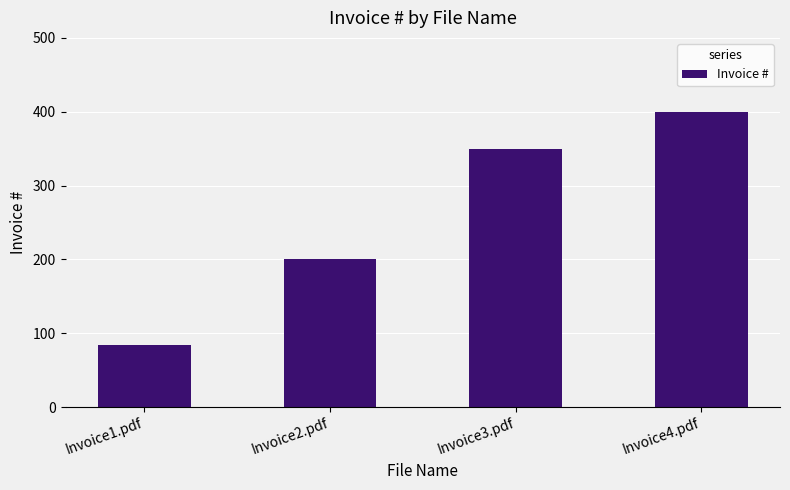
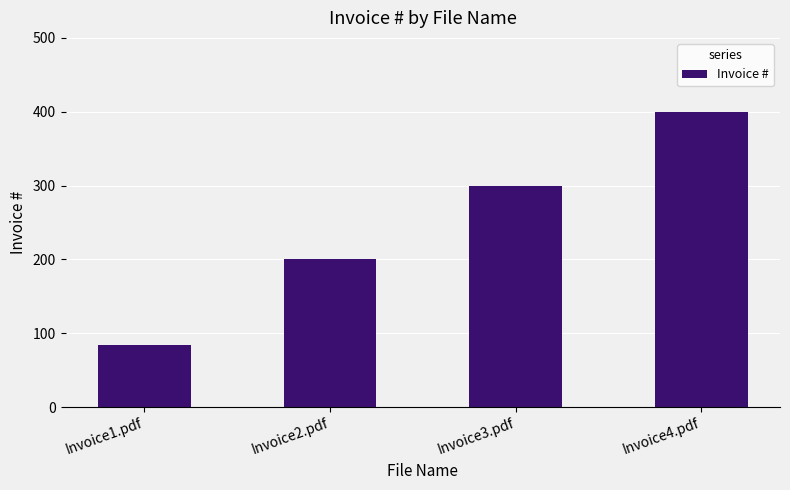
Invoice3.pdf: 350 -> 300
